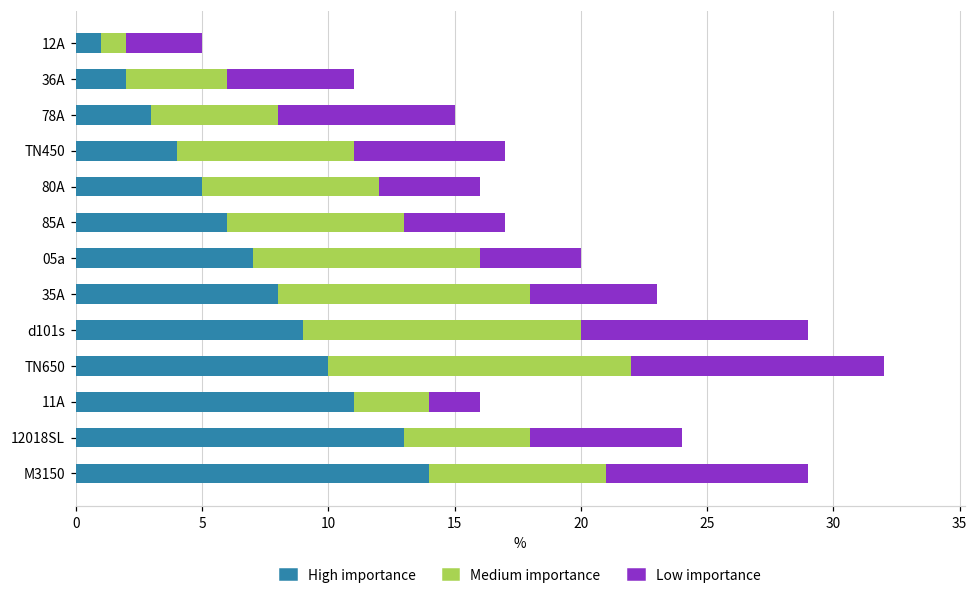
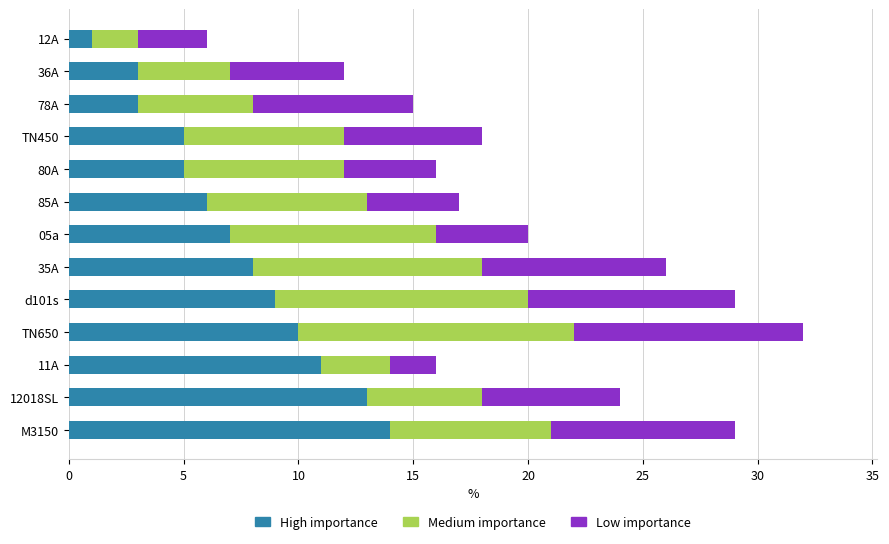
Medium importance, 12A: 1 -> 2
High importance, 36A: 2 -> 3
High importance, TN450: 4 -> 5
Low importance, 35A: 5 -> 8
